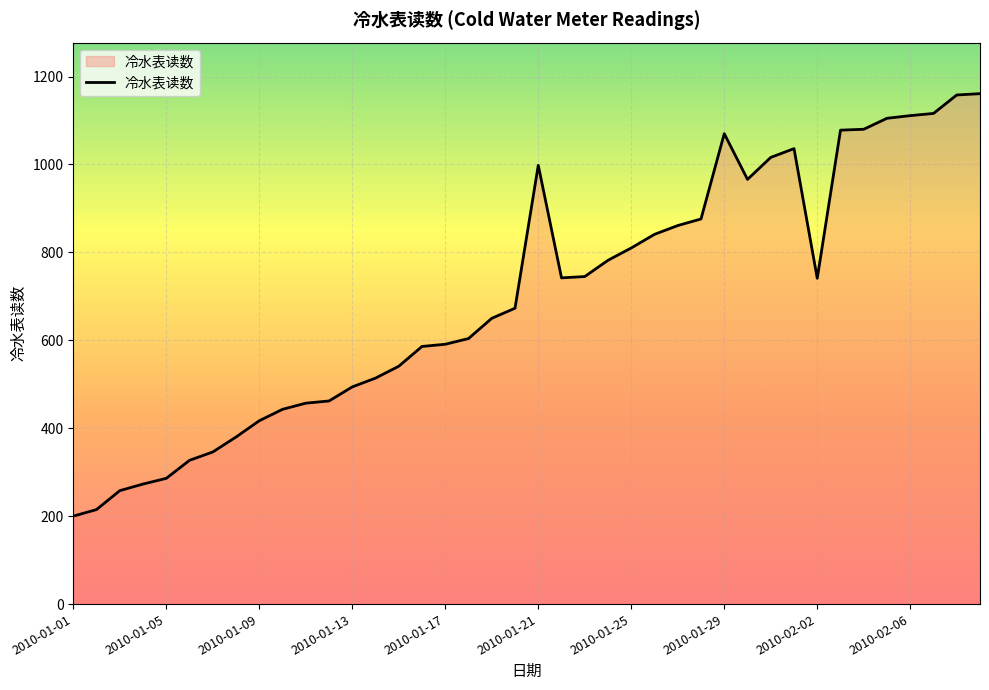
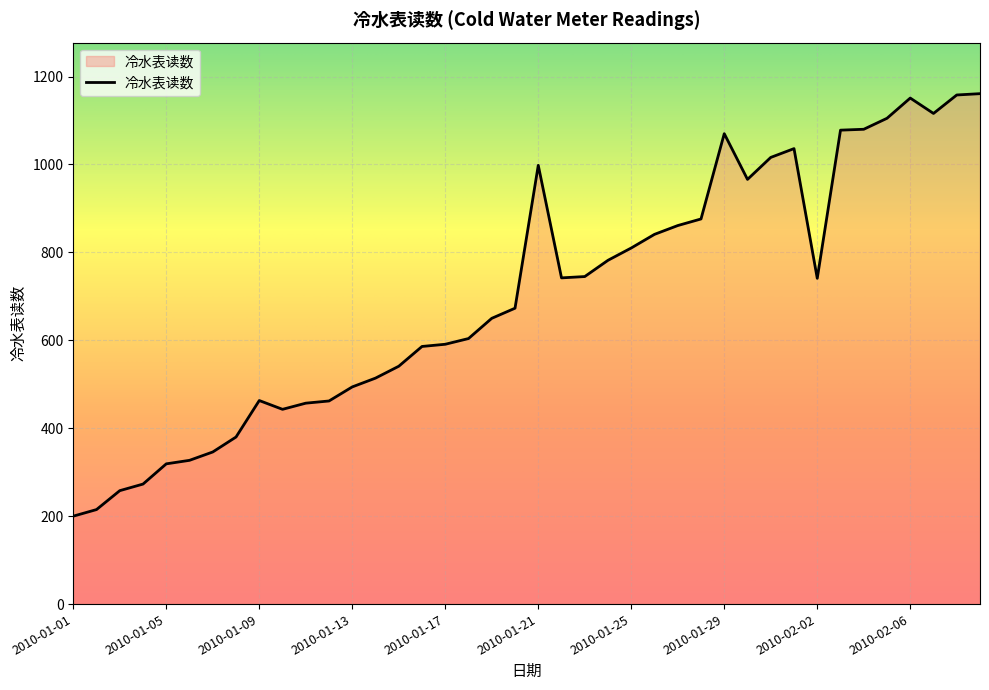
2010-01-05: 290 -> 320
2010-01-09: 420 -> 460
2010-02-06: 1110 -> 1150
